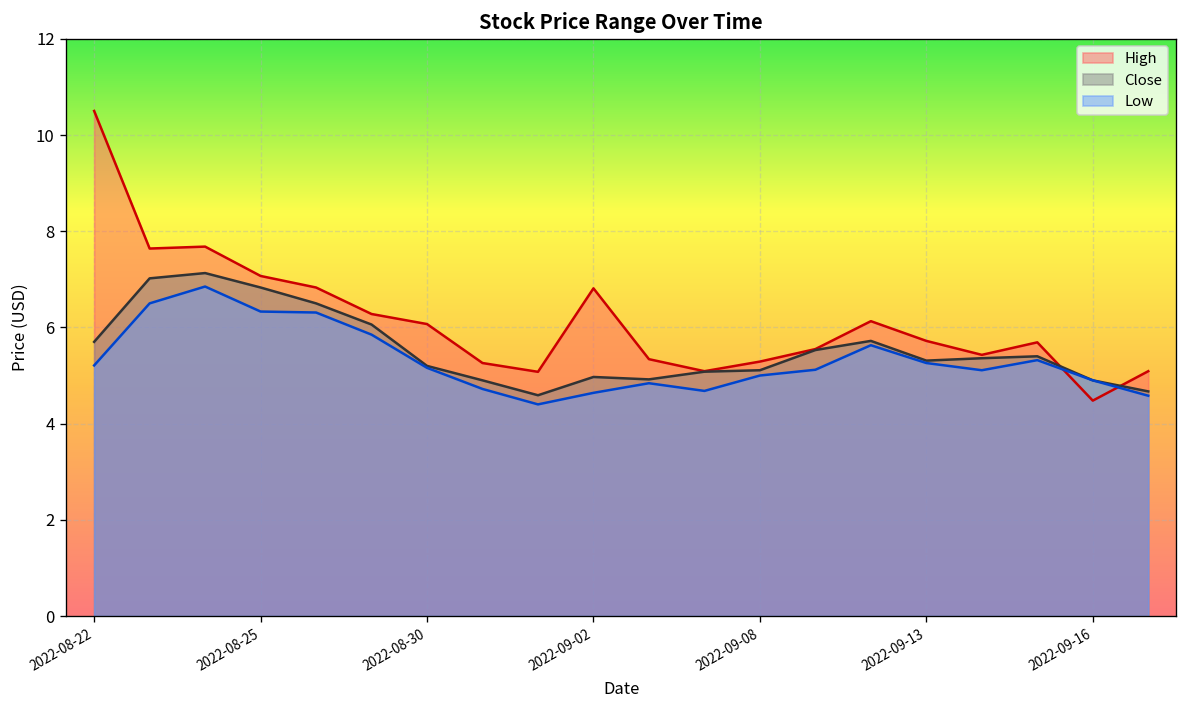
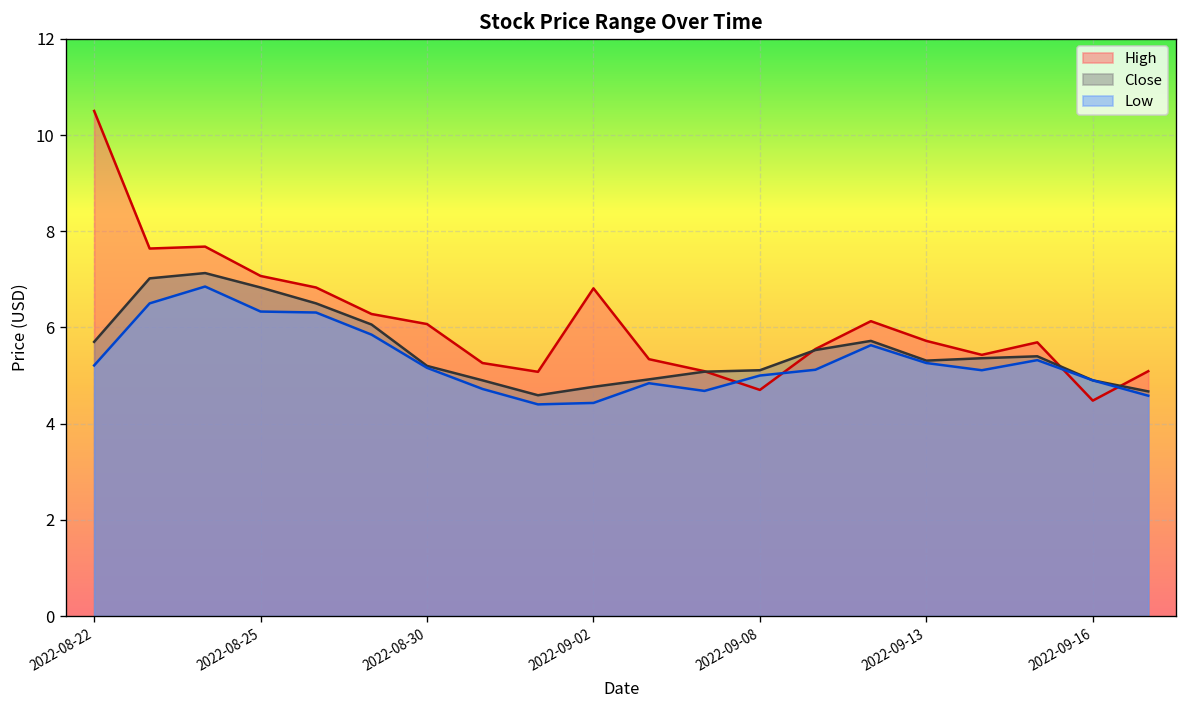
Close, 2022-09-02: 5.0 -> 4.8
Low, 2022-09-02: 4.6 -> 4.4
High, 2022-09-08: 5.3 -> 4.7
